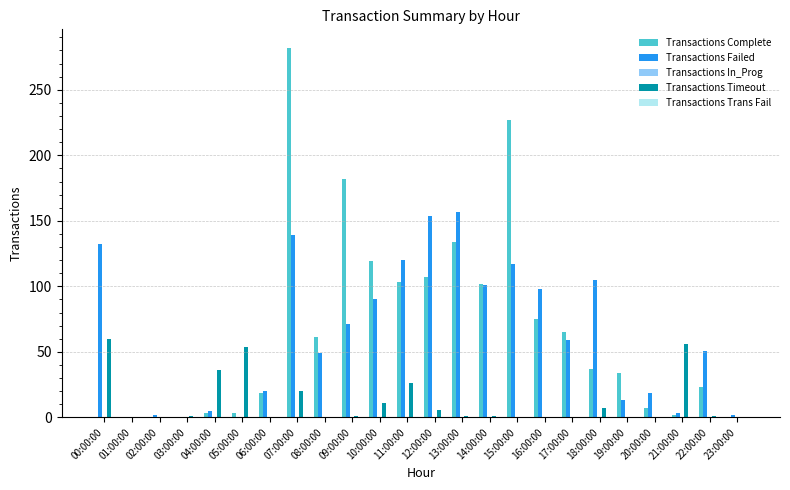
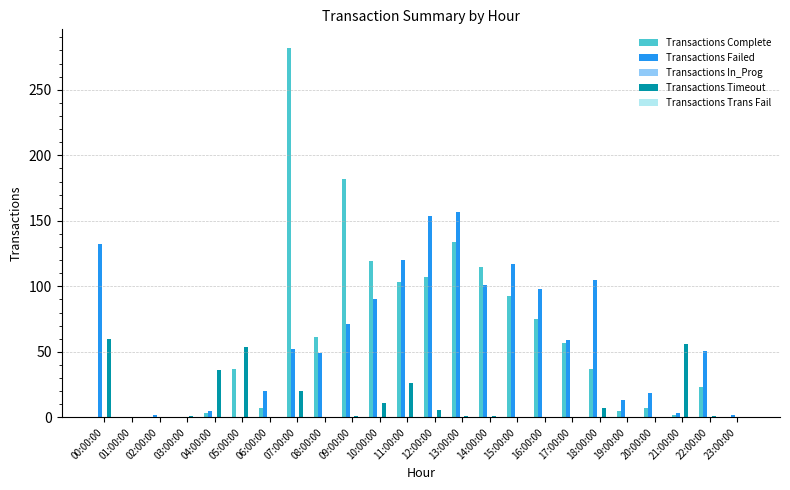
Transactions Complete, 05:00:00: 3 -> 37
Transactions Complete, 06:00:00: 19 -> 7
Transactions Failed, 07:00:00: 139 -> 52
Transactions Complete, 14:00:00: 102 -> 115
Transactions Complete, 15:00:00: 227 -> 93
Transactions Complete, 17:00:00: 65 -> 57
Transactions Complete, 19:00:00: 34 -> 5
